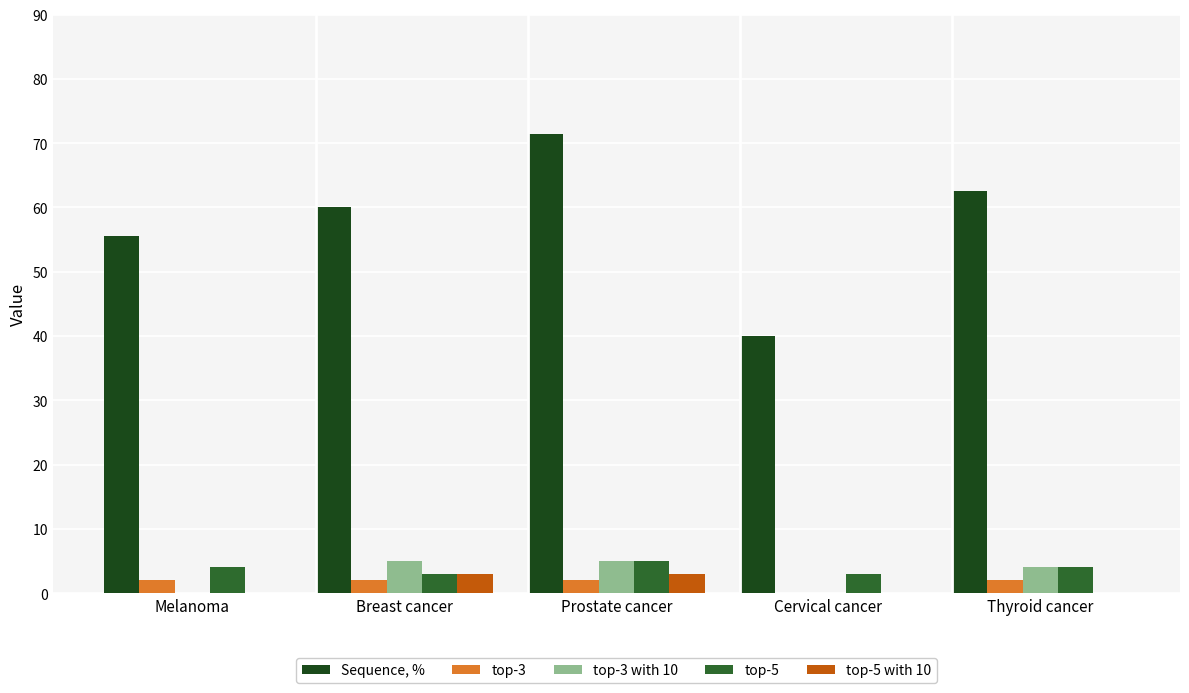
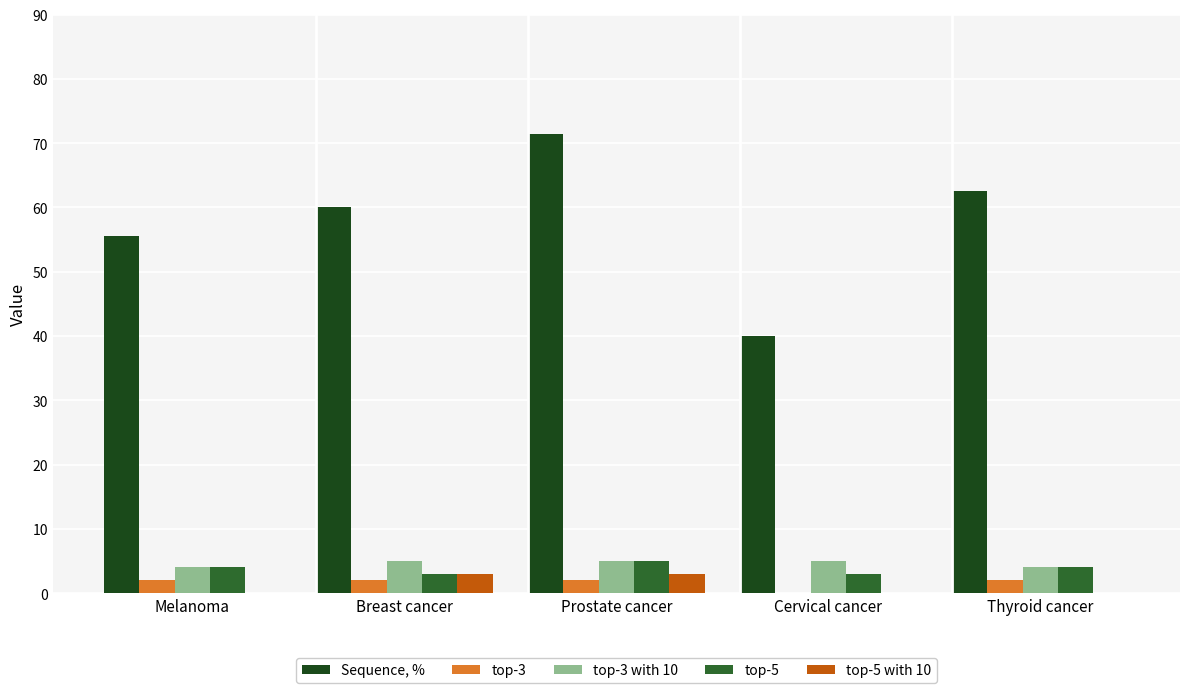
top-3 with 10, Melanoma: 0 -> 4
top-3 with 10, Cervical cancer: 0 -> 5
